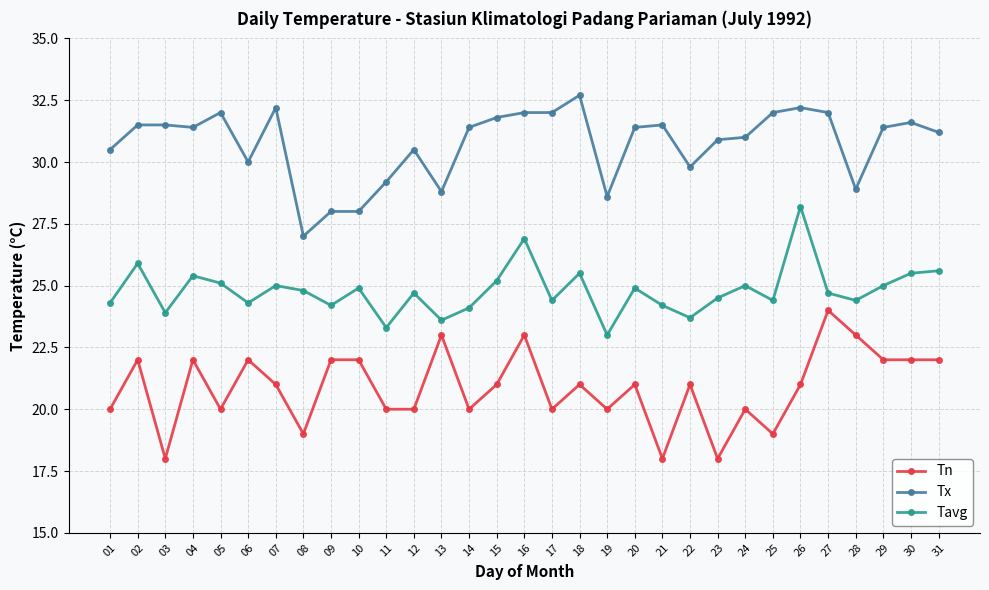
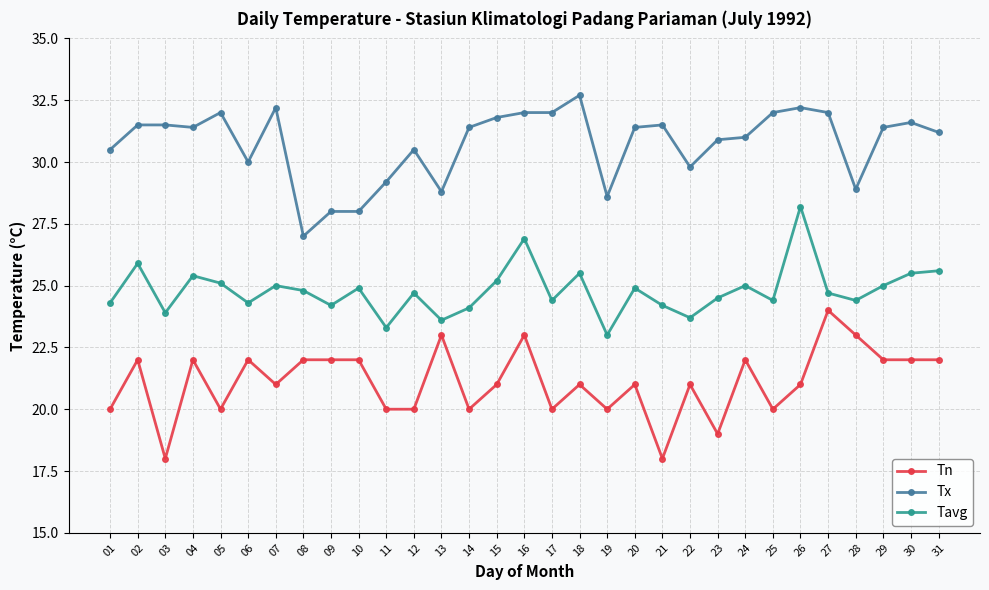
Tn, 08: 19 -> 22
Tn, 23: 18 -> 19
Tn, 24: 20 -> 22
Tn, 25: 19 -> 20
